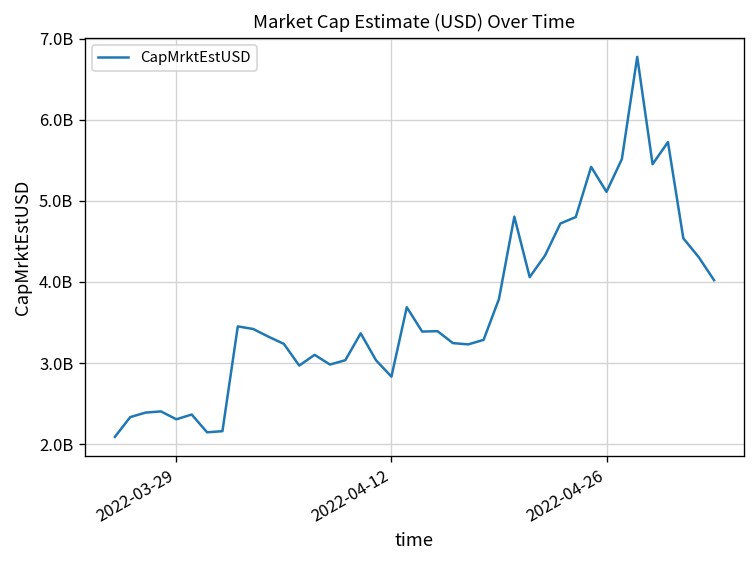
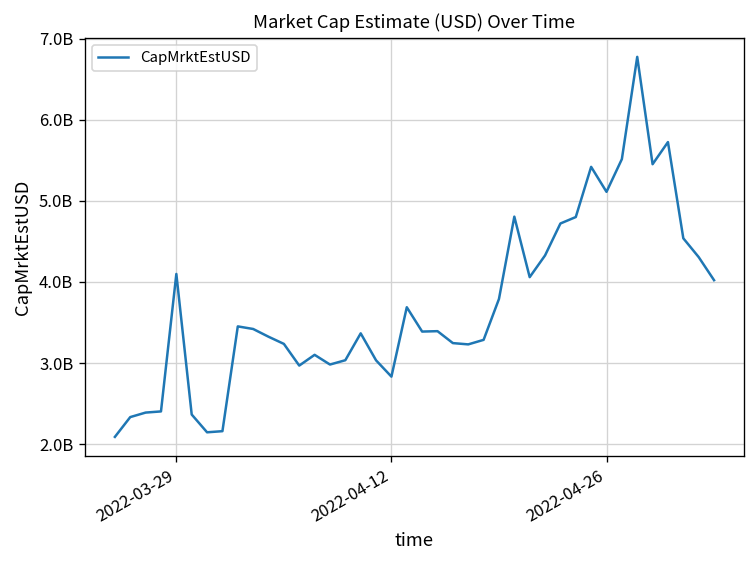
2022-03-29: 2300000000 -> 4100000000
